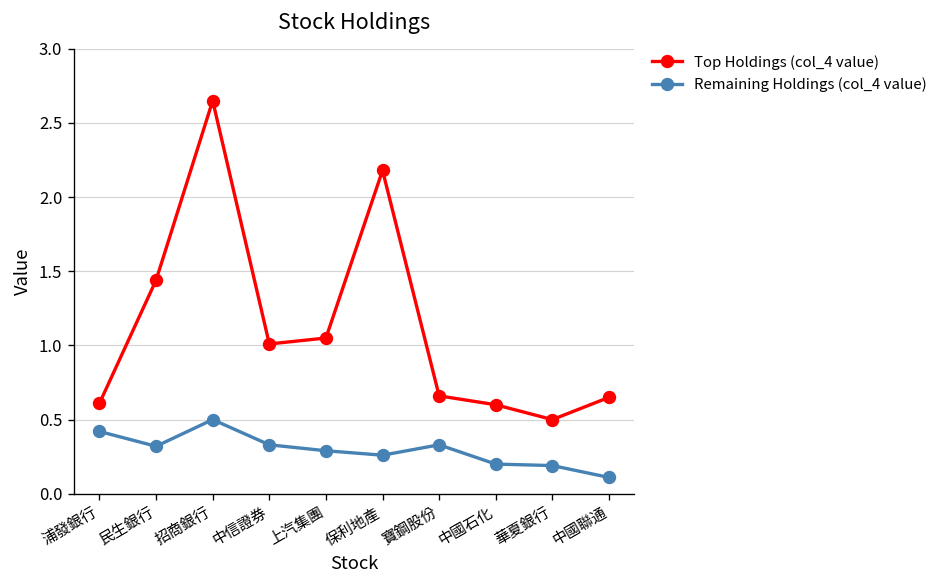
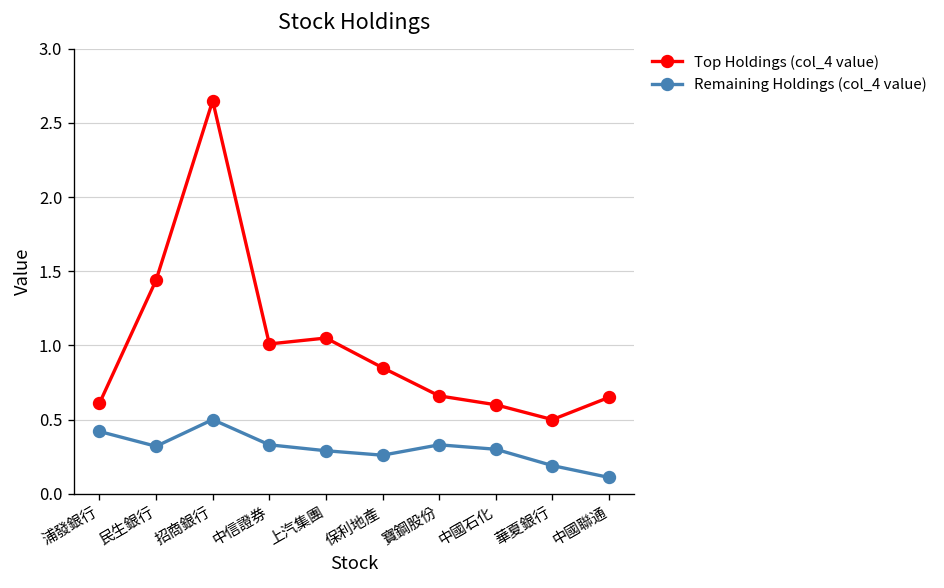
Top Holdings (col_4 value), 保利地產: 2.18 -> 0.85
Remaining Holdings (col_4 value), 中國石化: 0.2 -> 0.3
